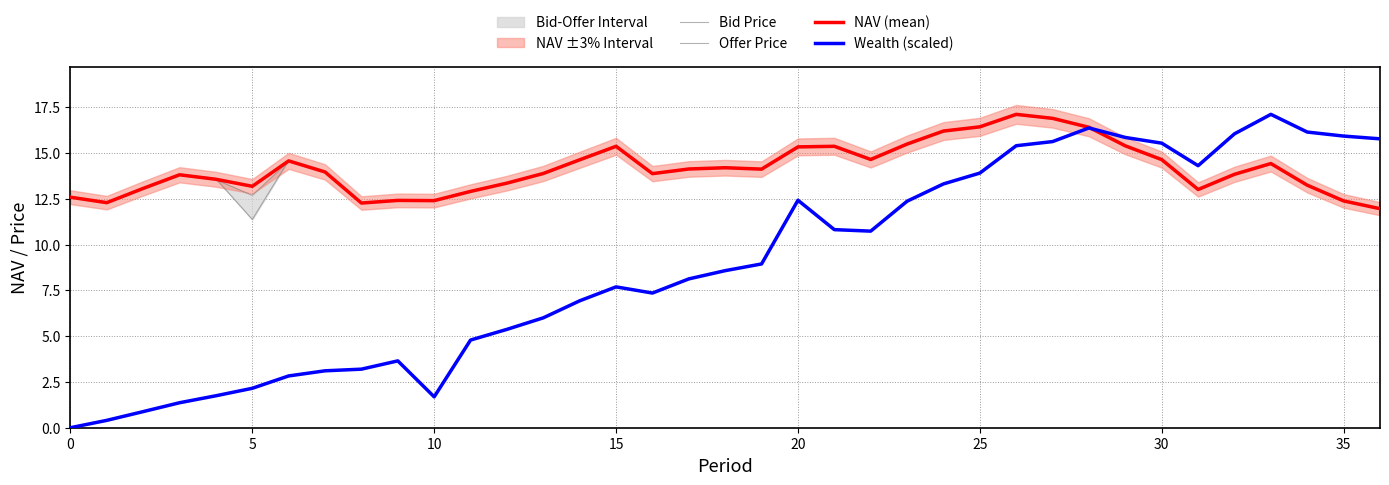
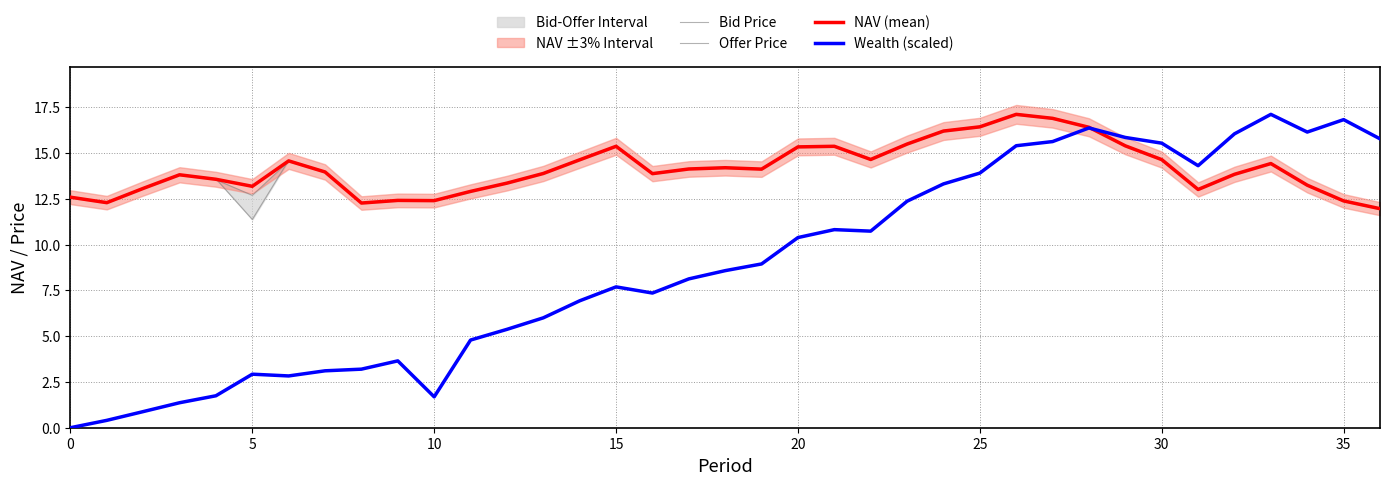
Wealth (scaled), 5: 2.2 -> 2.9
Wealth (scaled), 20: 12.4 -> 10.4
Wealth (scaled), 35: 15.9 -> 16.8
